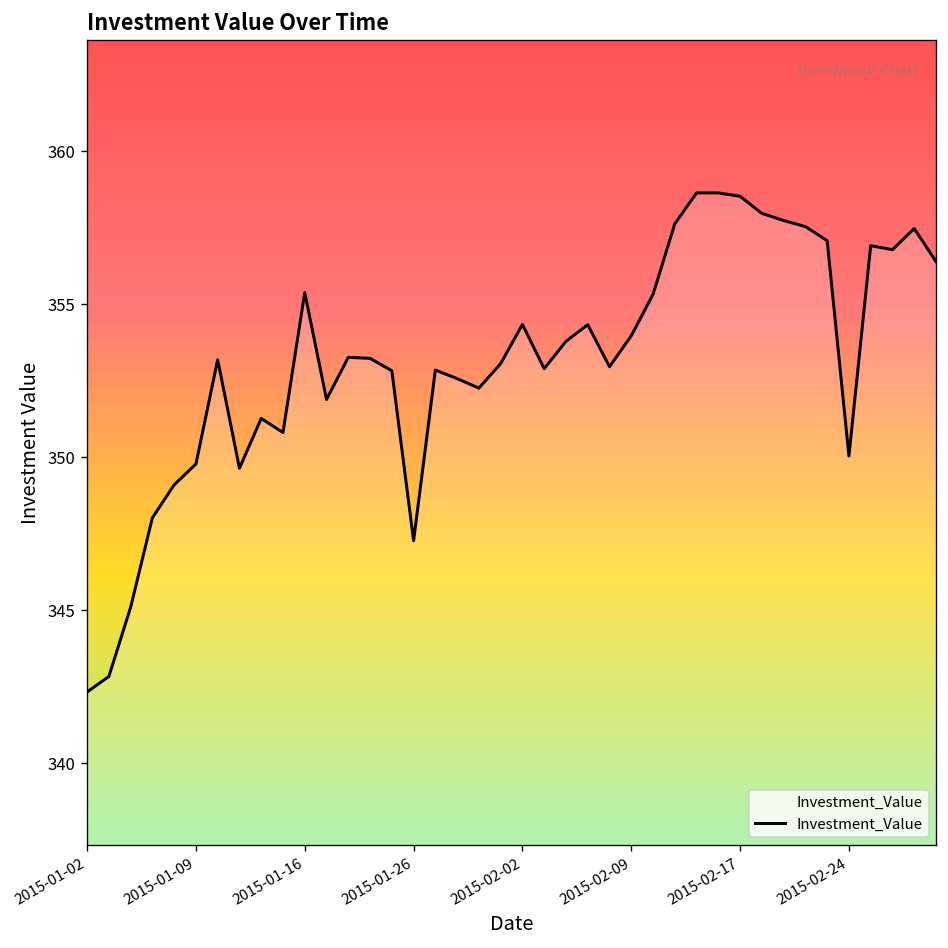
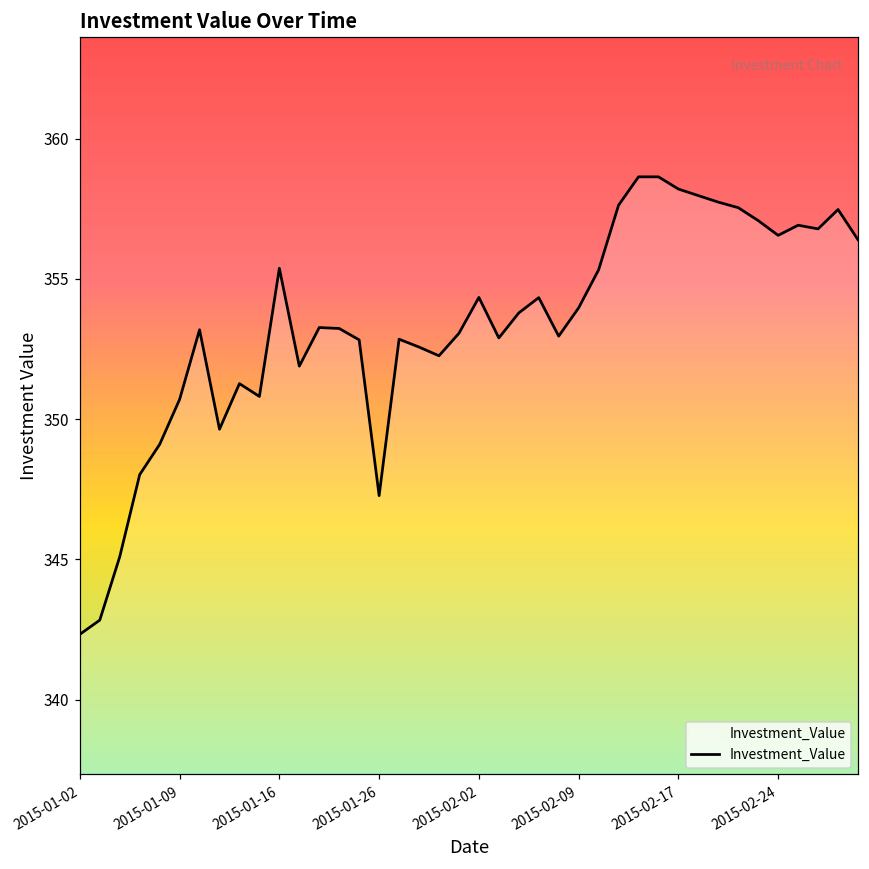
2015-01-09: 349.8 -> 350.7
2015-02-17: 358.5 -> 358.2
2015-02-24: 350.0 -> 356.6
